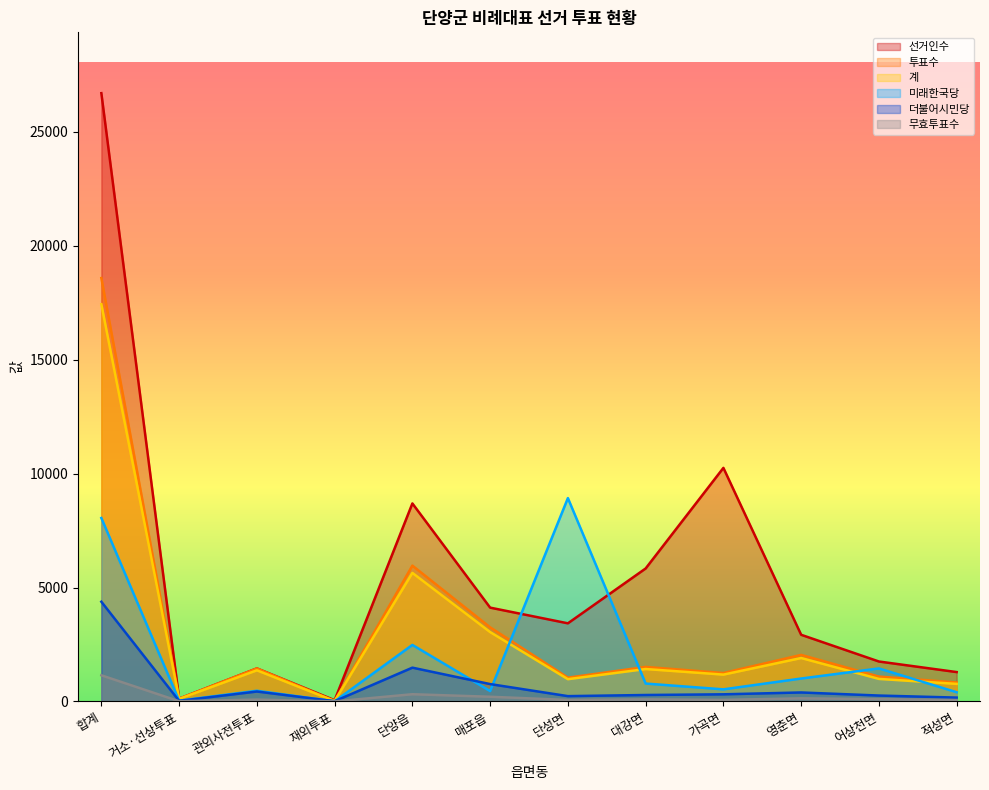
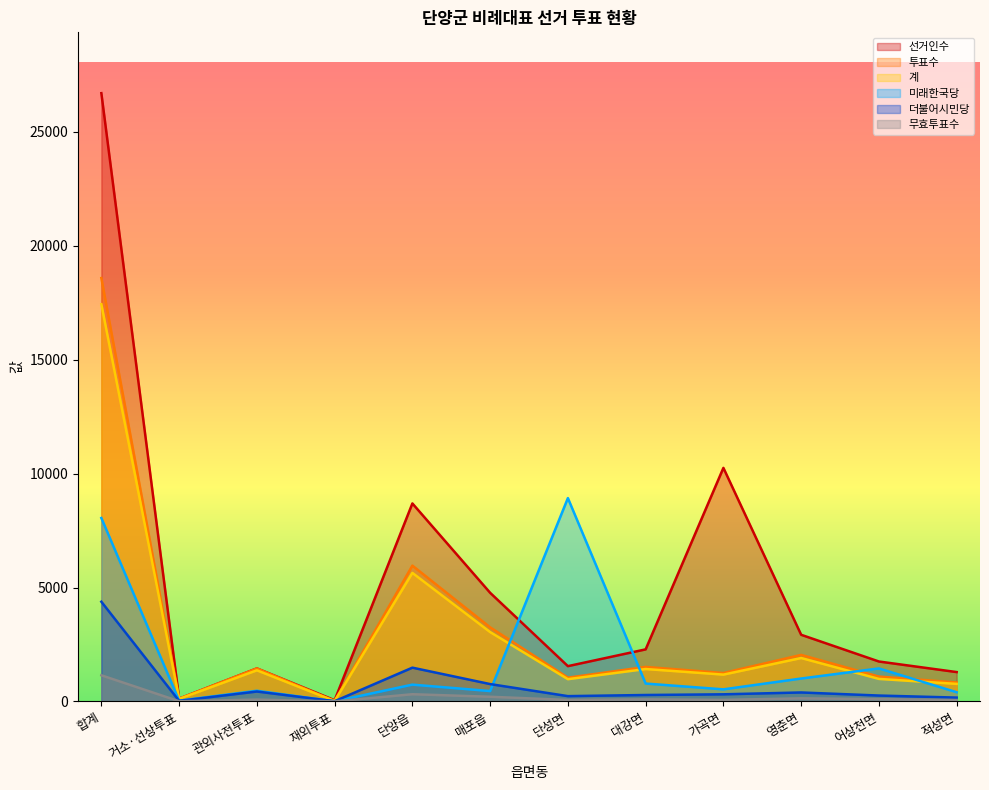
미래한국당, 단양읍: 2500 -> 700
선거인수, 매포읍: 4100 -> 4800
선거인수, 단성면: 3400 -> 1600
선거인수, 대강면: 5800 -> 2300
